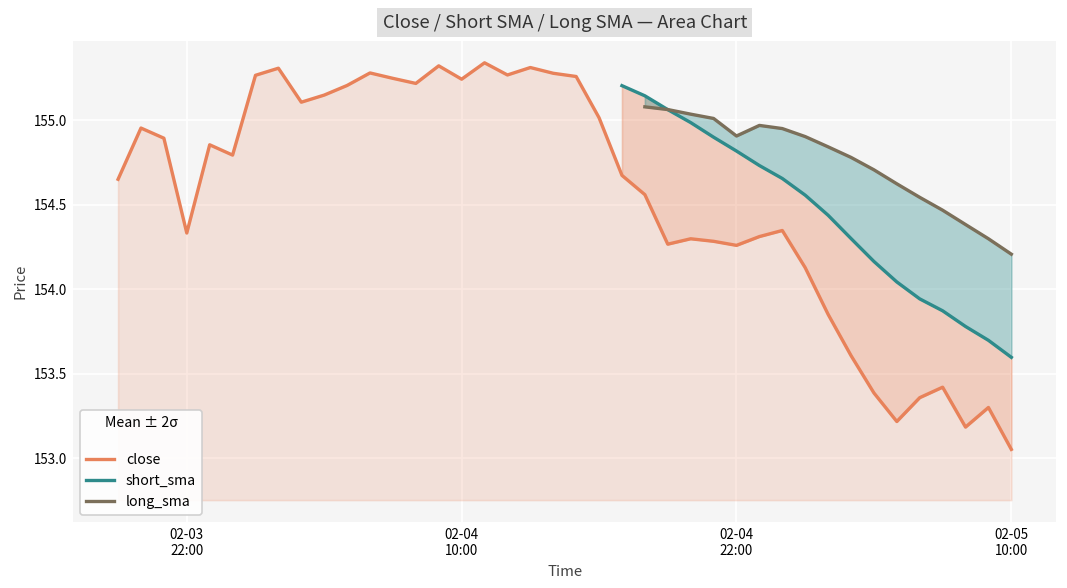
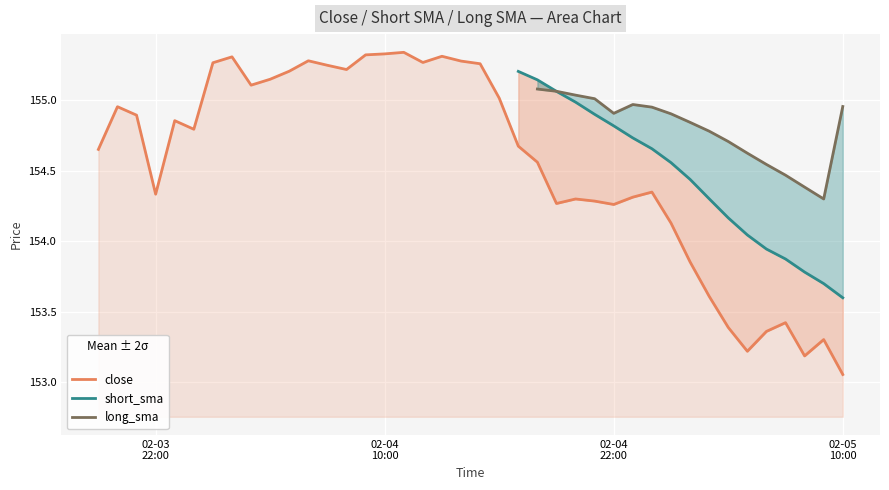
close, 02-04 10:00: 155.24 -> 155.33
long_sma, 02-05 10:00: 154.21 -> 154.96
